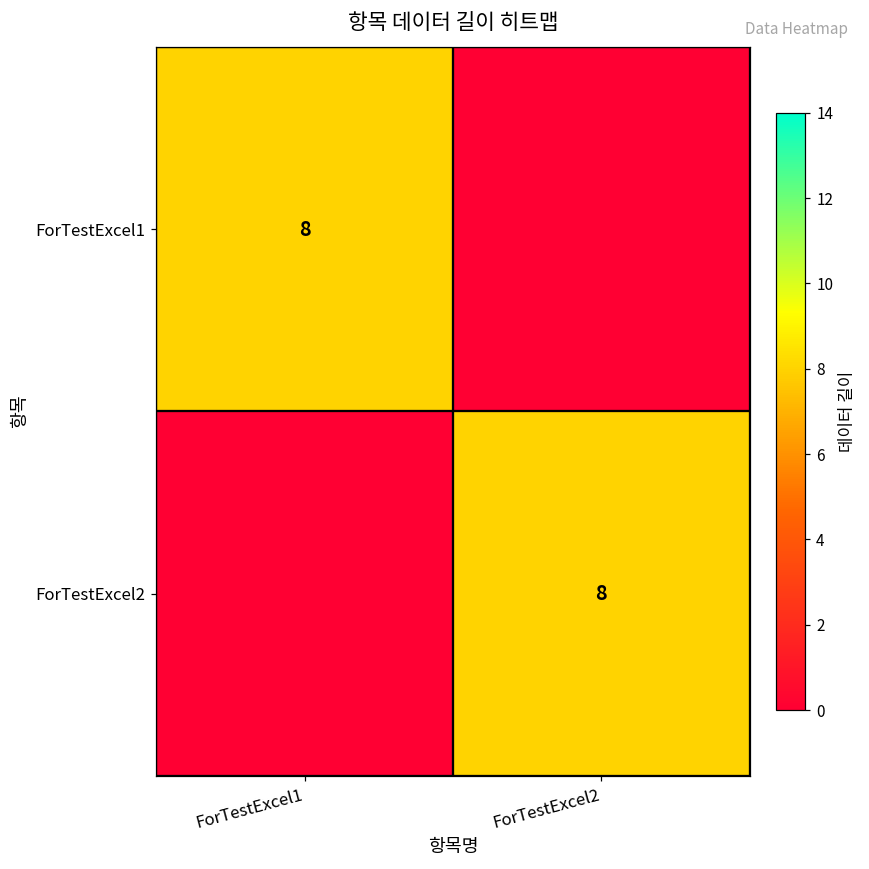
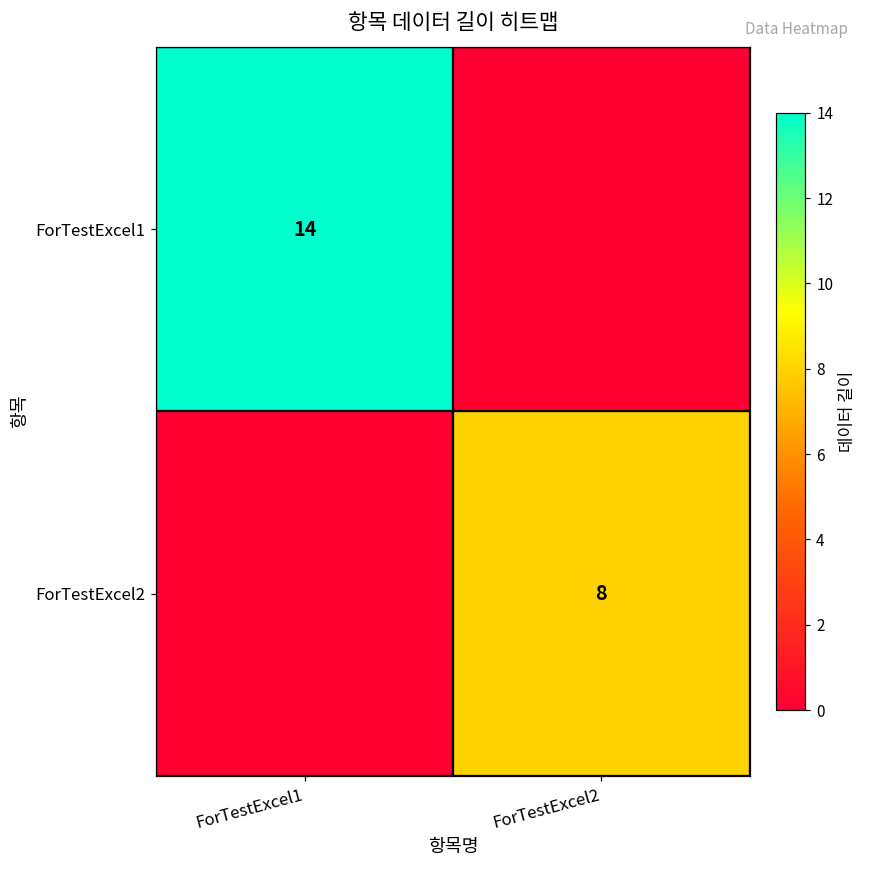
ForTestExcel1, ForTestExcel1: 8 -> 14
